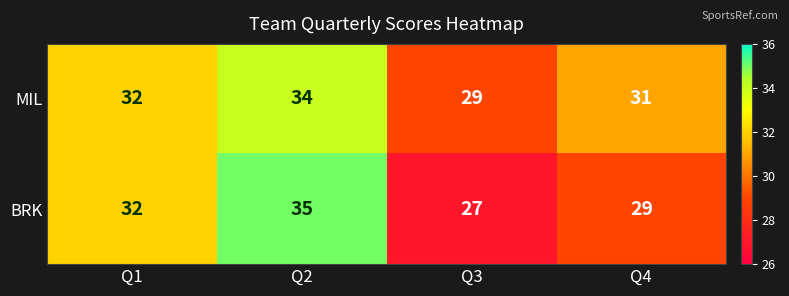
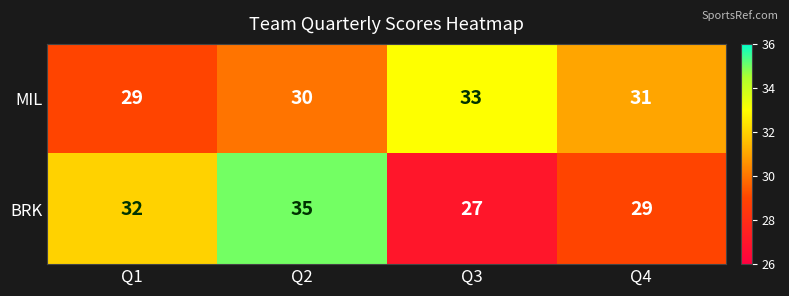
MIL, Q1: 32 -> 29
MIL, Q2: 34 -> 30
MIL, Q3: 29 -> 33
